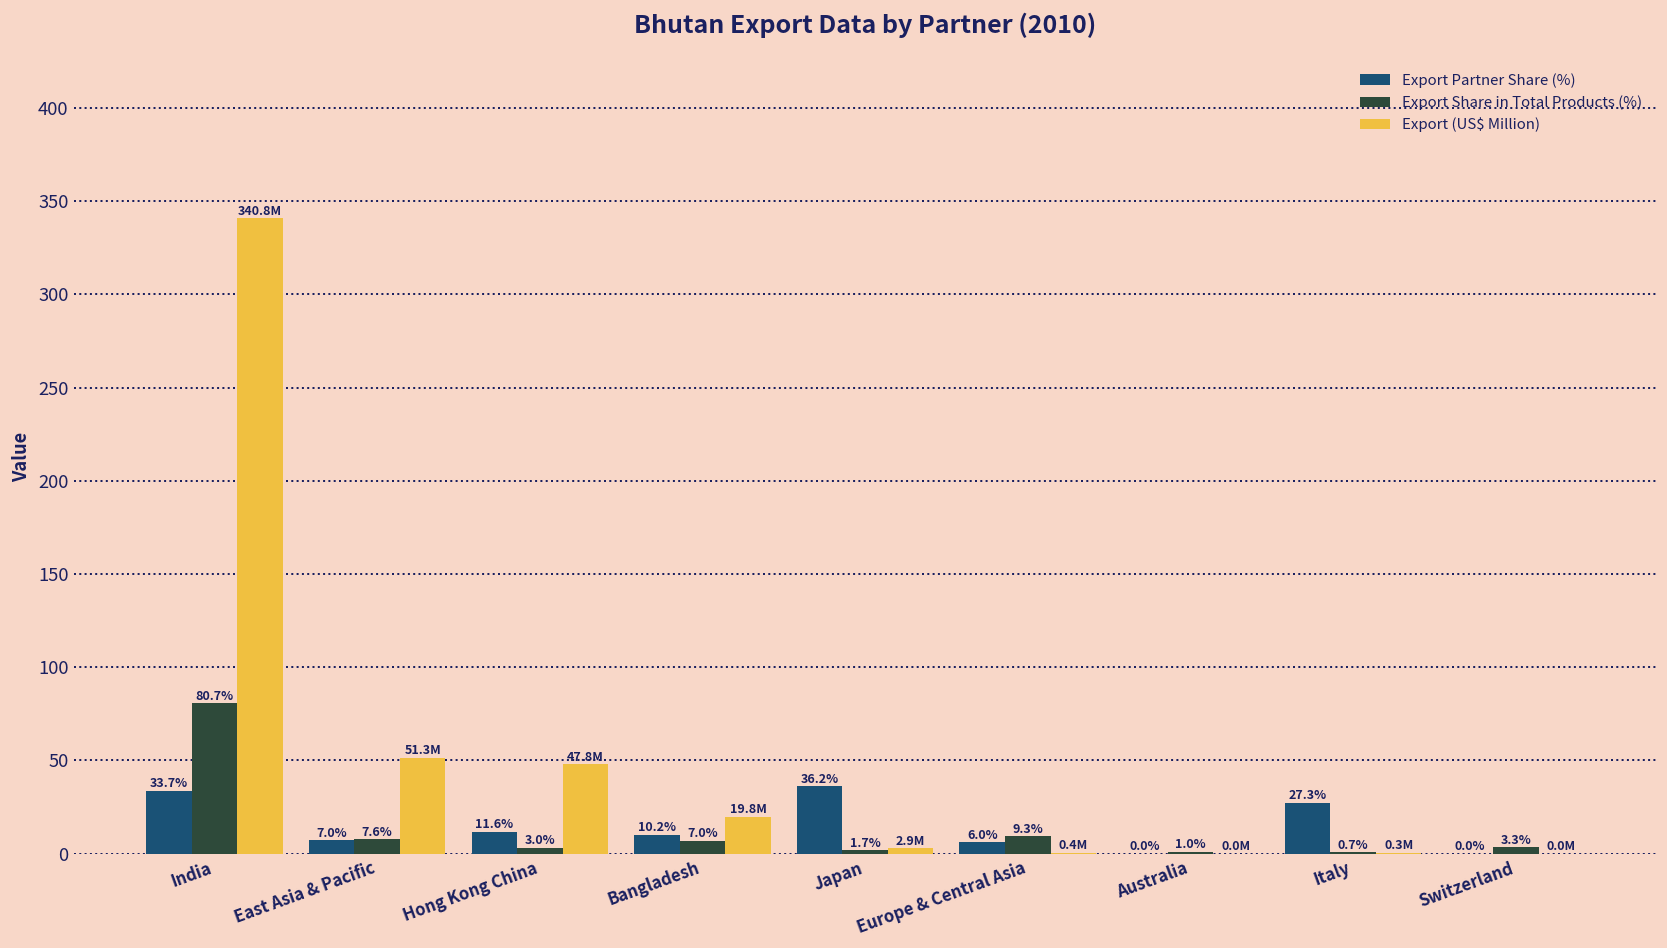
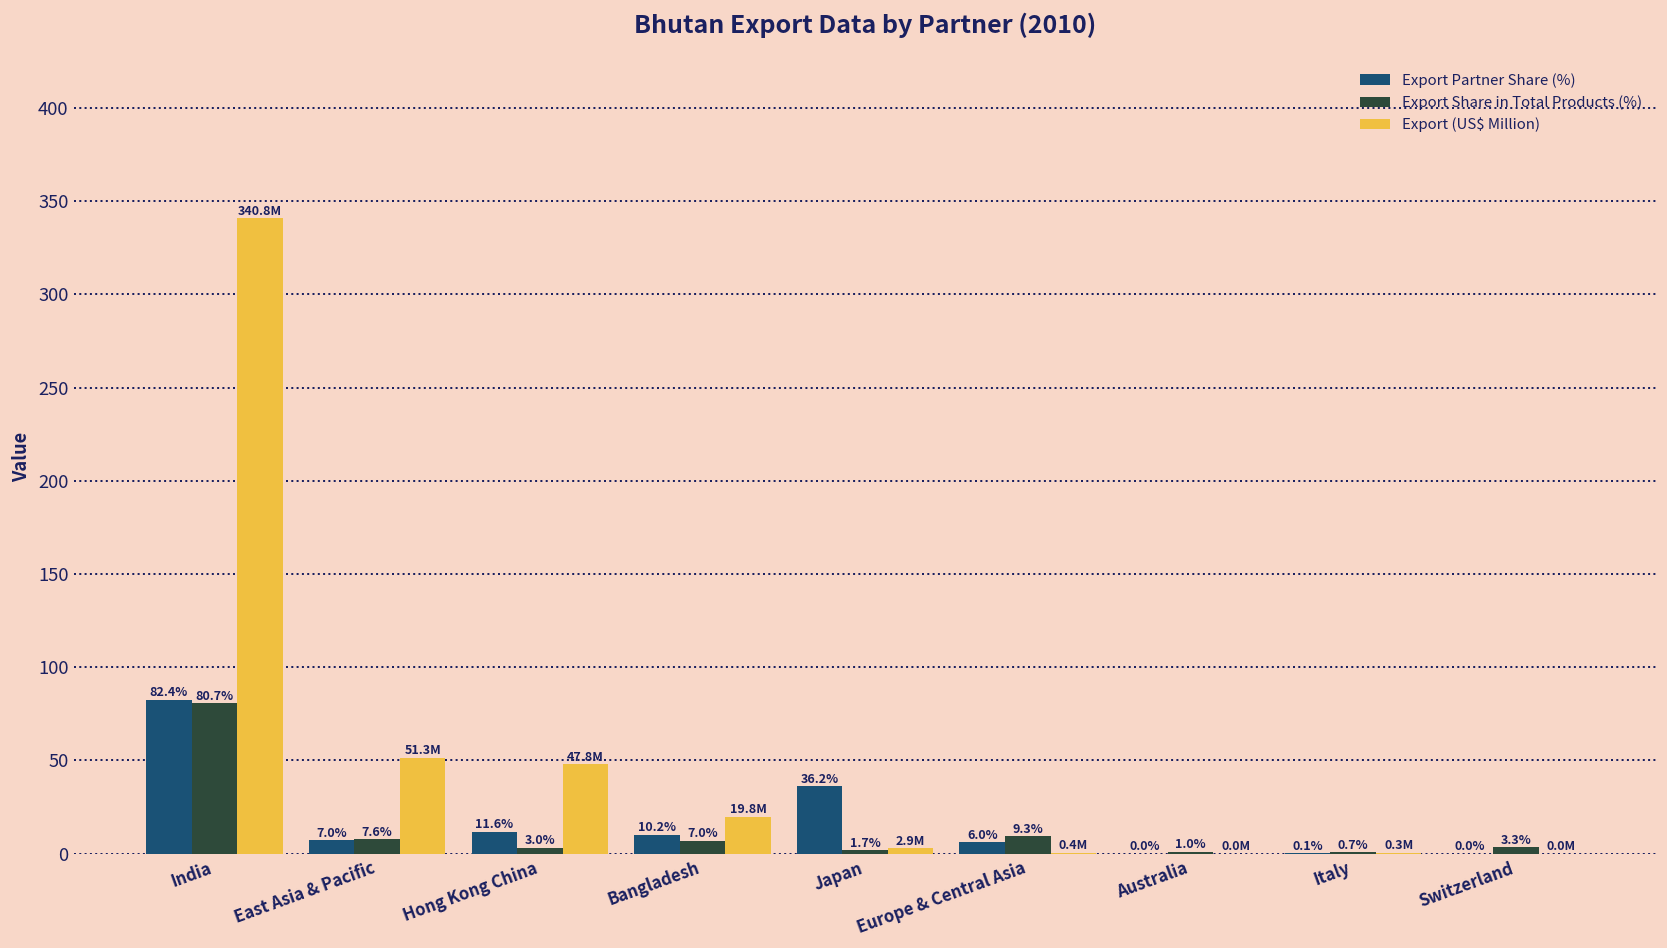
Export Partner Share (%), India: 33.7% -> 82.4%
Export Partner Share (%), Italy: 27.3% -> 0.1%
